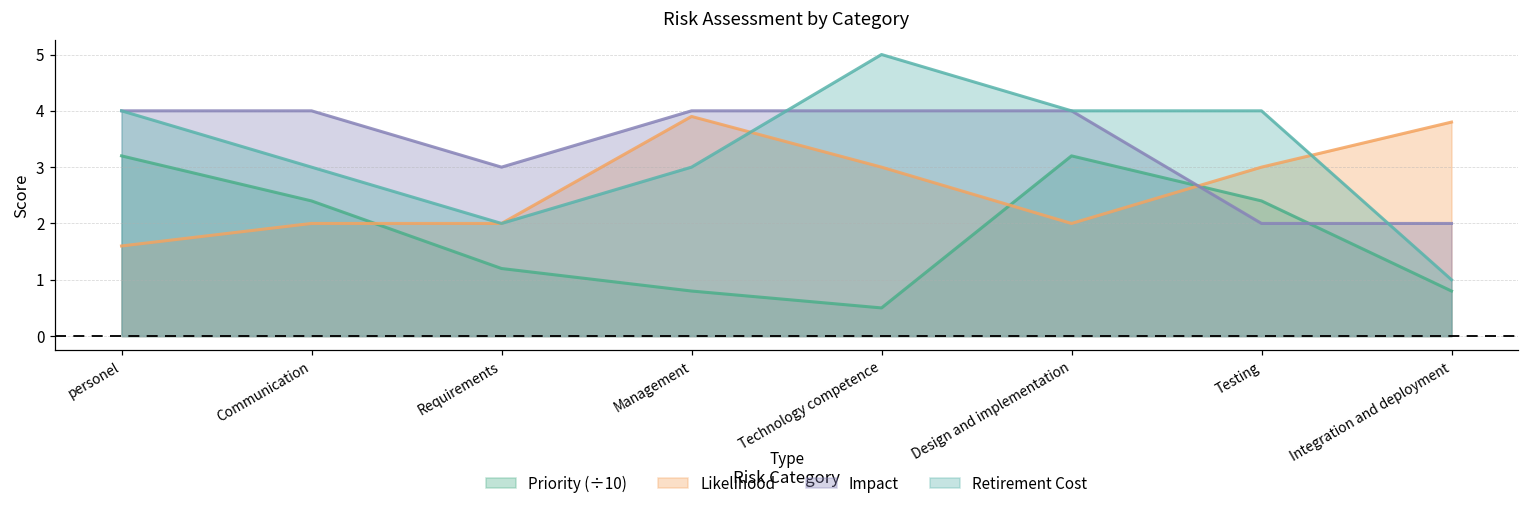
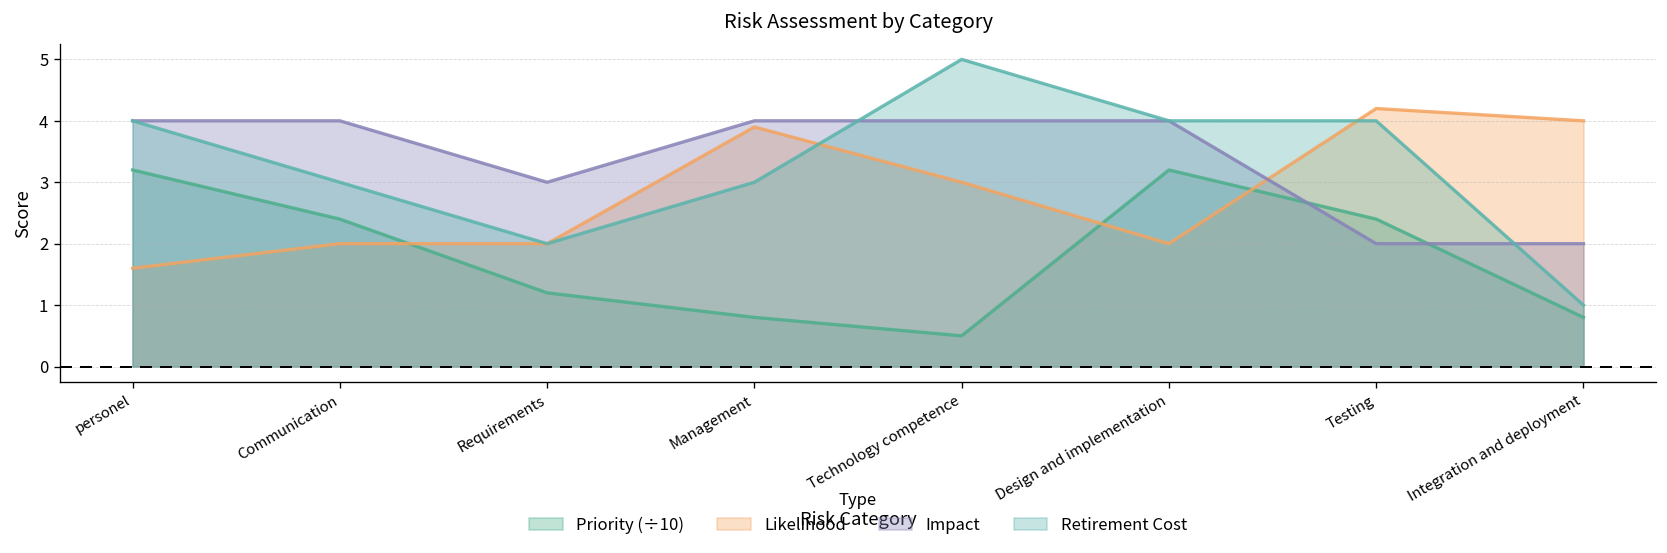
Likelihood, Testing: 3.0 -> 4.2
Likelihood, Integration and deployment: 3.8 -> 4.0
